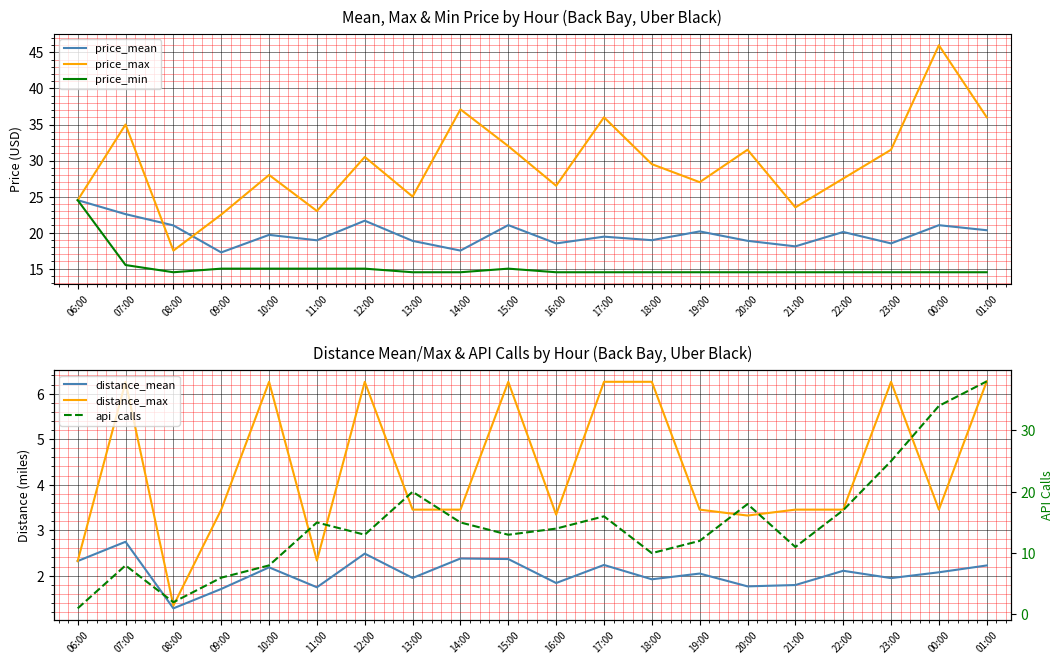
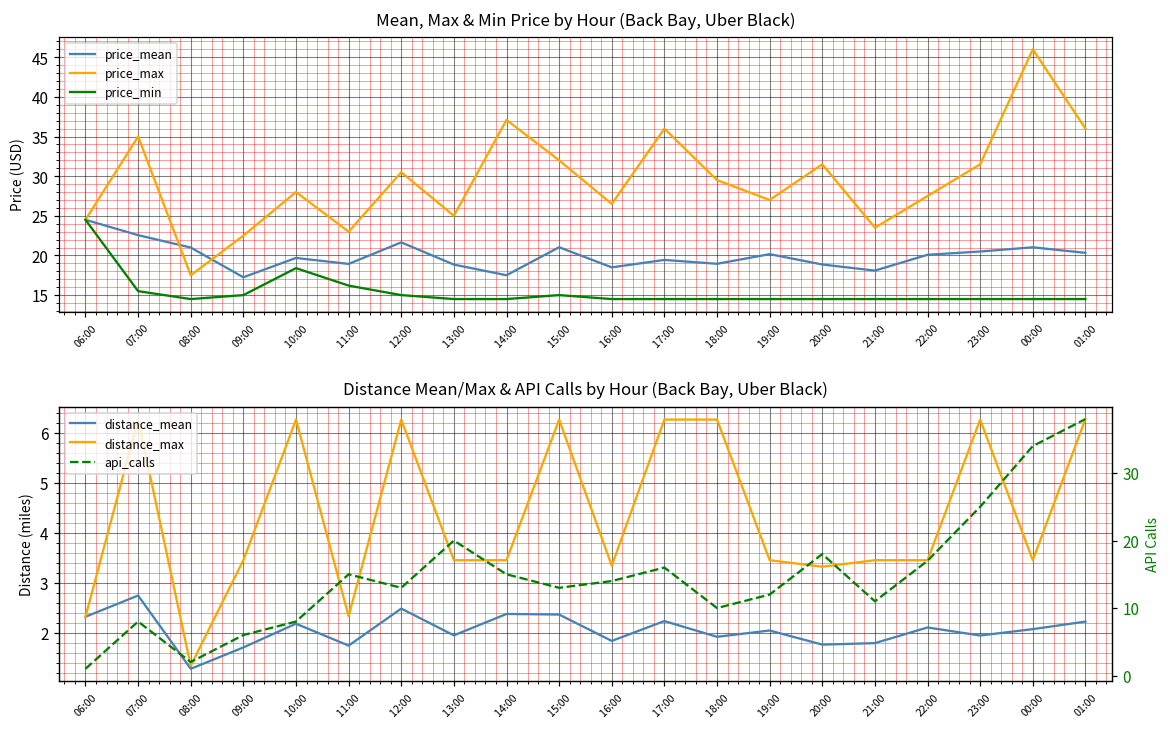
Mean, Max & Min Price by Hour (Back Bay, Uber Black), price_min, 10:00: 15 -> 18
Mean, Max & Min Price by Hour (Back Bay, Uber Black), price_min, 11:00: 15 -> 16
Mean, Max & Min Price by Hour (Back Bay, Uber Black), price_mean, 23:00: 19 -> 21
